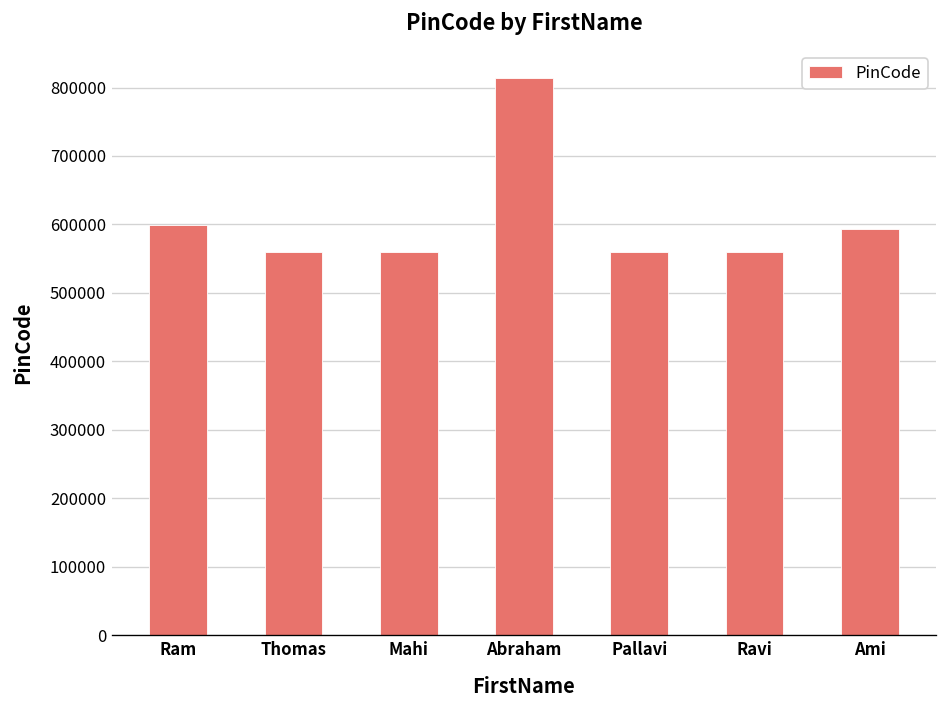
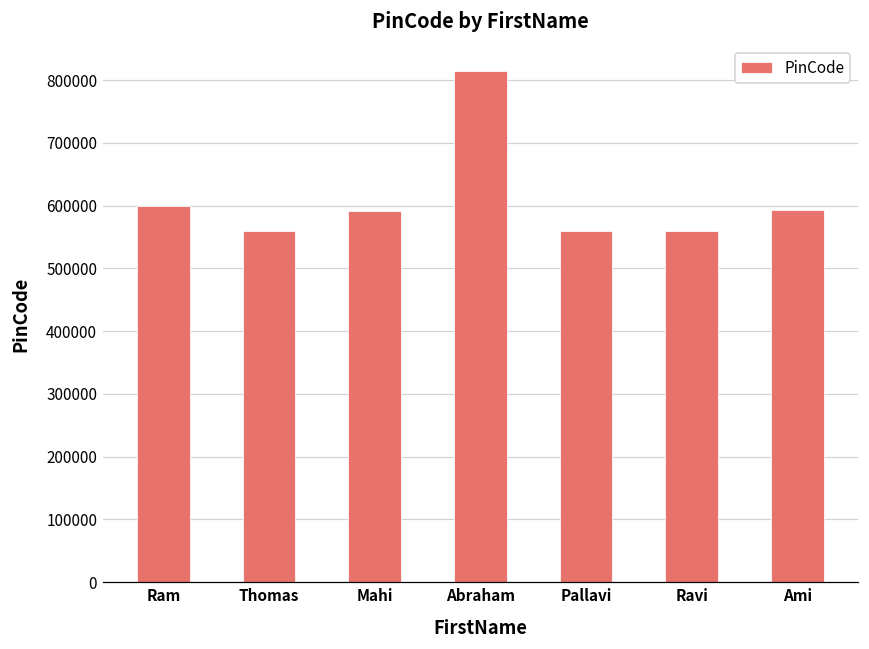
Mahi: 560000 -> 590000
